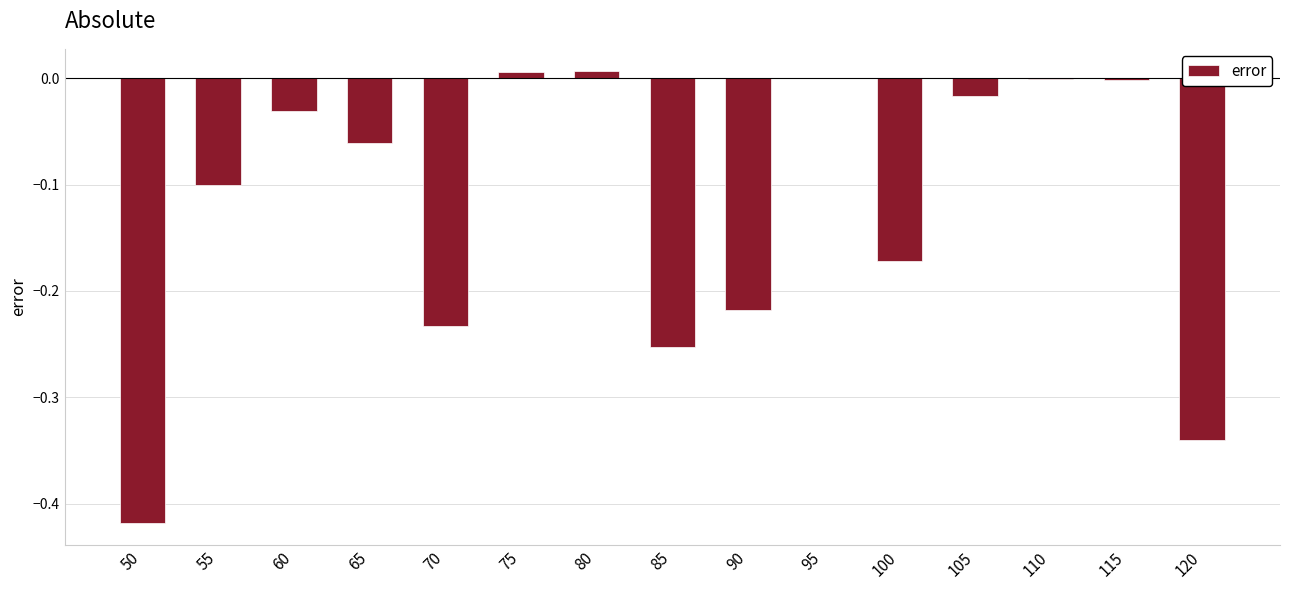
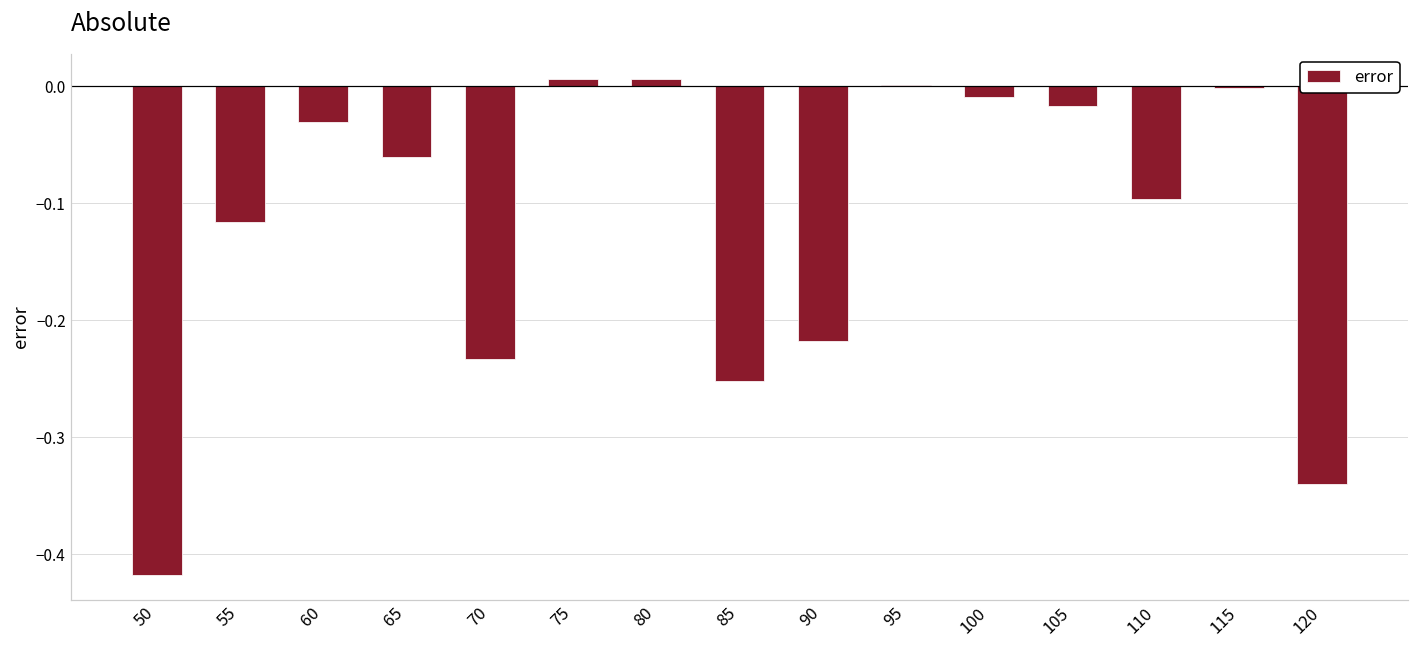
55: -0.100 -> -0.117
100: -0.172 -> -0.010
110: -0.001 -> -0.097
